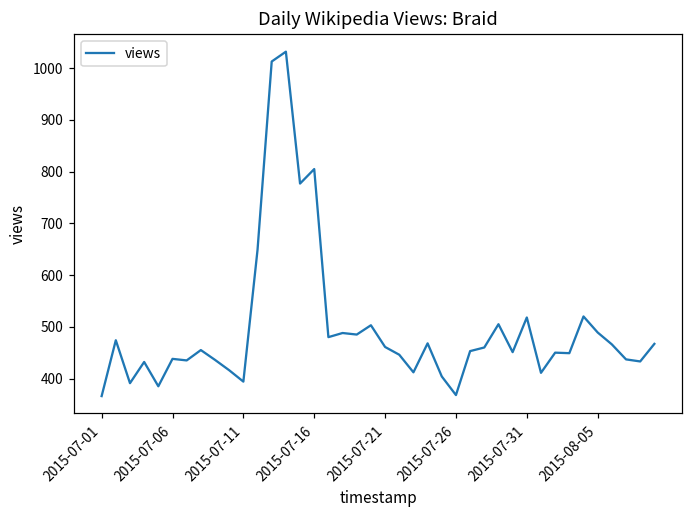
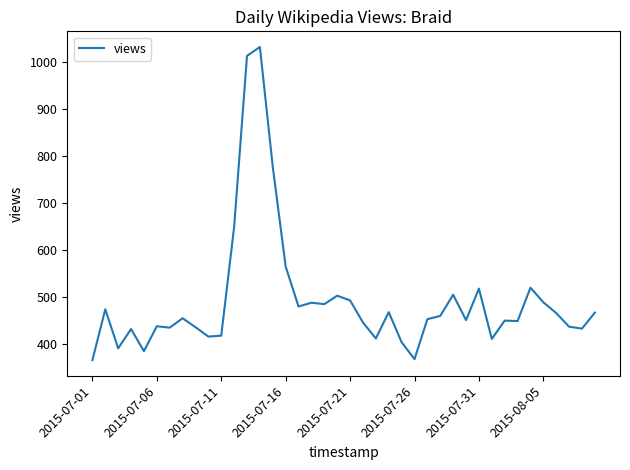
2015-07-11: 390 -> 420
2015-07-16: 810 -> 570
2015-07-21: 460 -> 490
